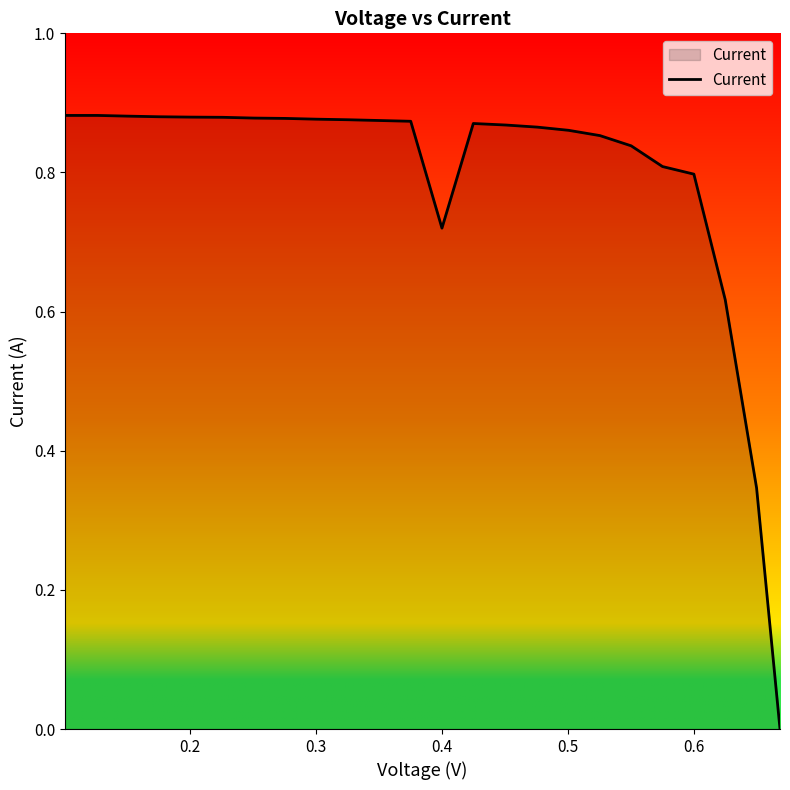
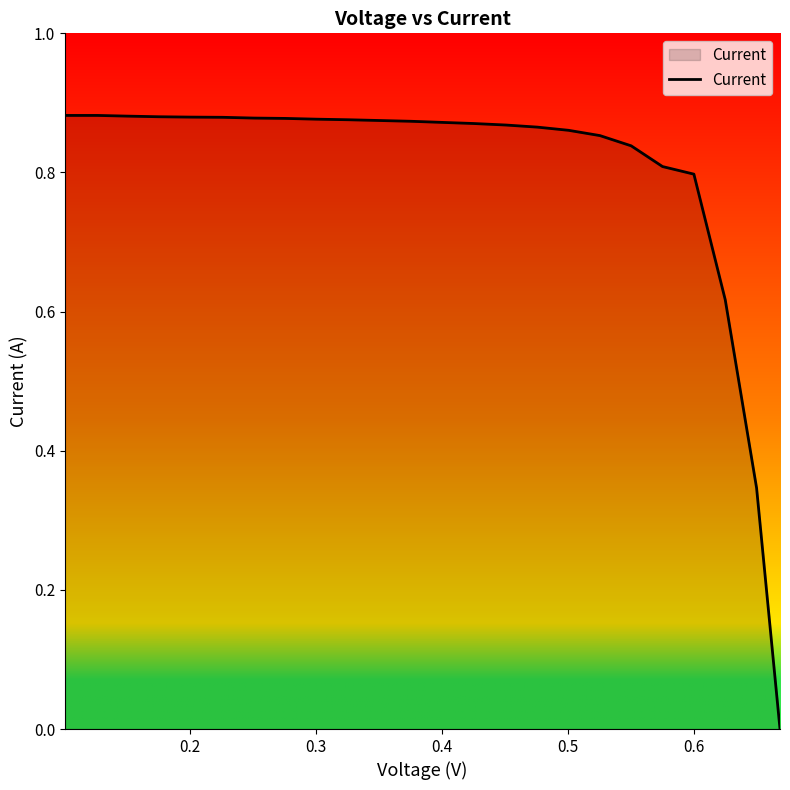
0.4: 0.72 -> 0.87
